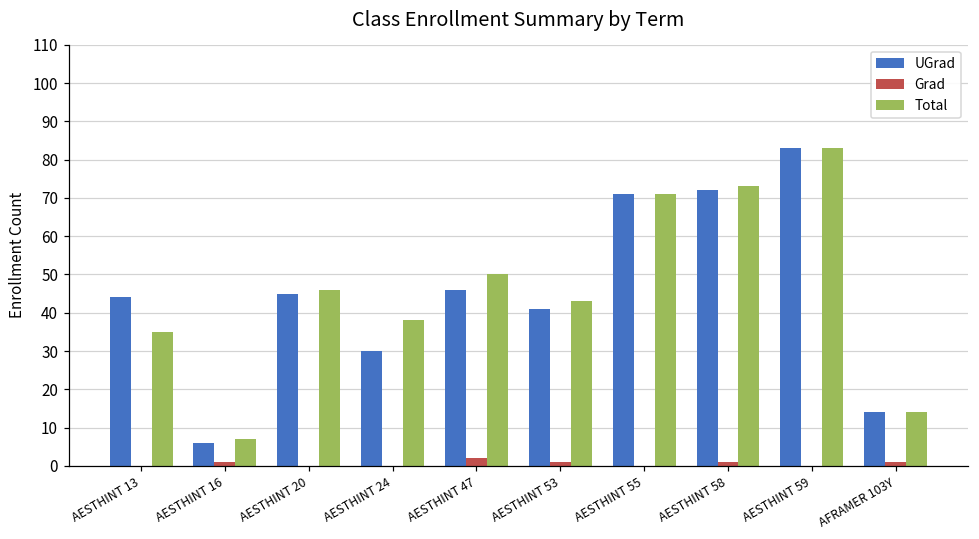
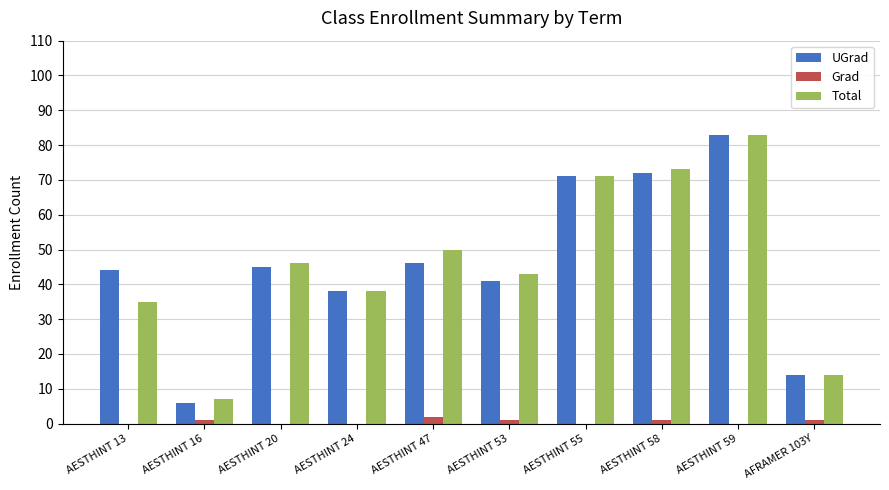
UGrad, AESTHINT 24: 30 -> 38
